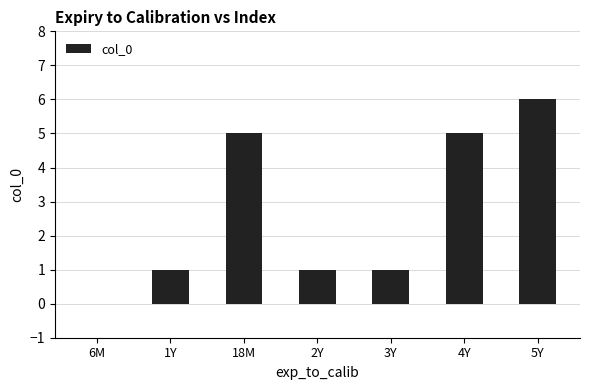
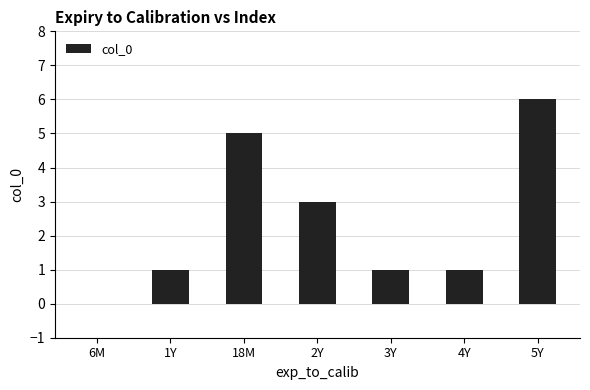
2Y: 1 -> 3
4Y: 5 -> 1
